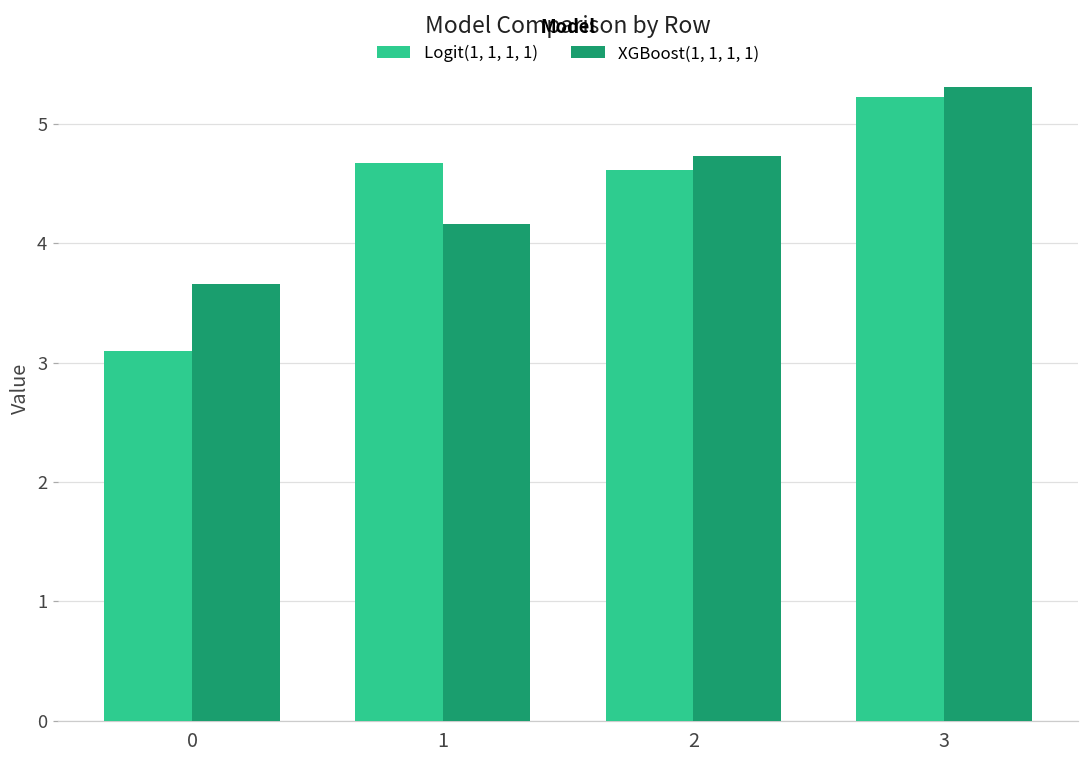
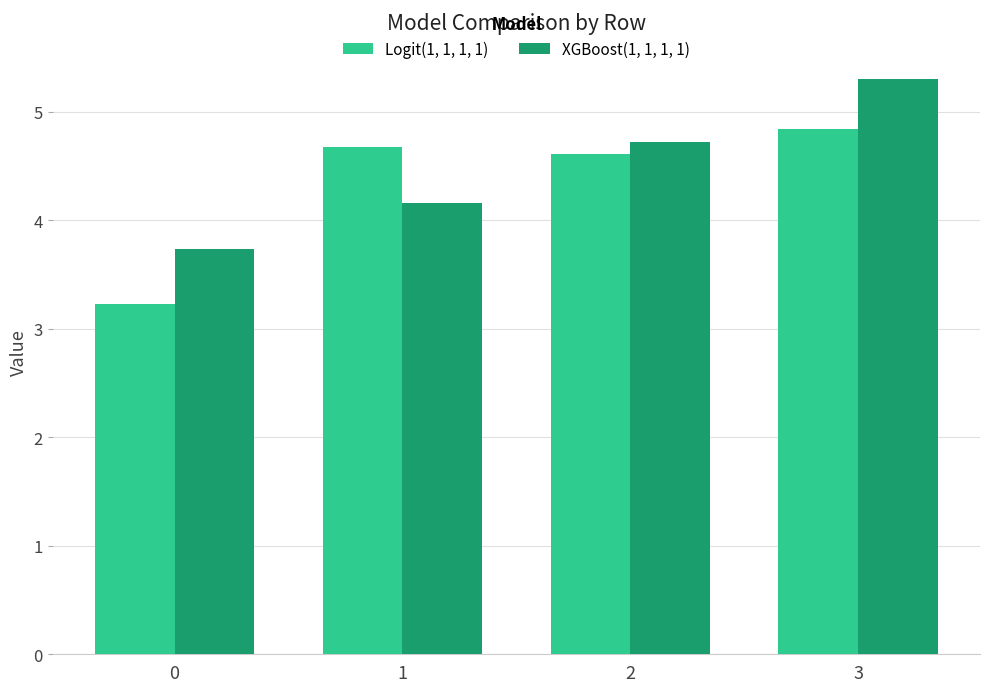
Logit(1, 1, 1, 1), 0: 3.10 -> 3.23
XGBoost(1, 1, 1, 1), 0: 3.66 -> 3.74
Logit(1, 1, 1, 1), 3: 5.22 -> 4.84
